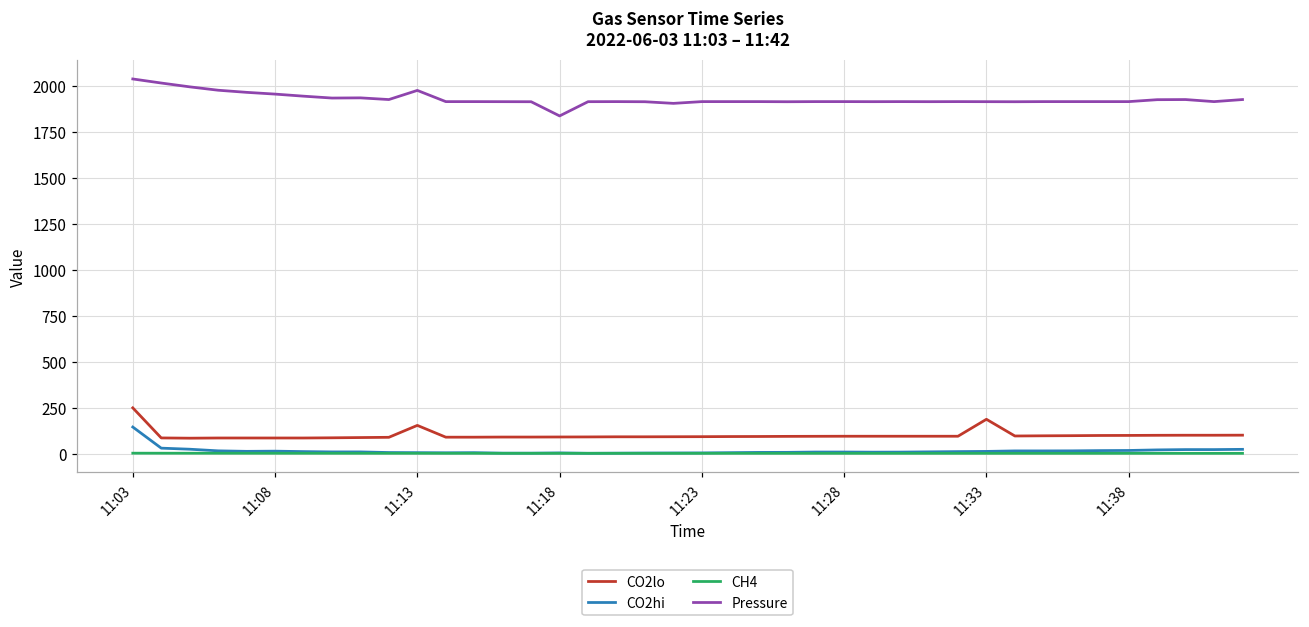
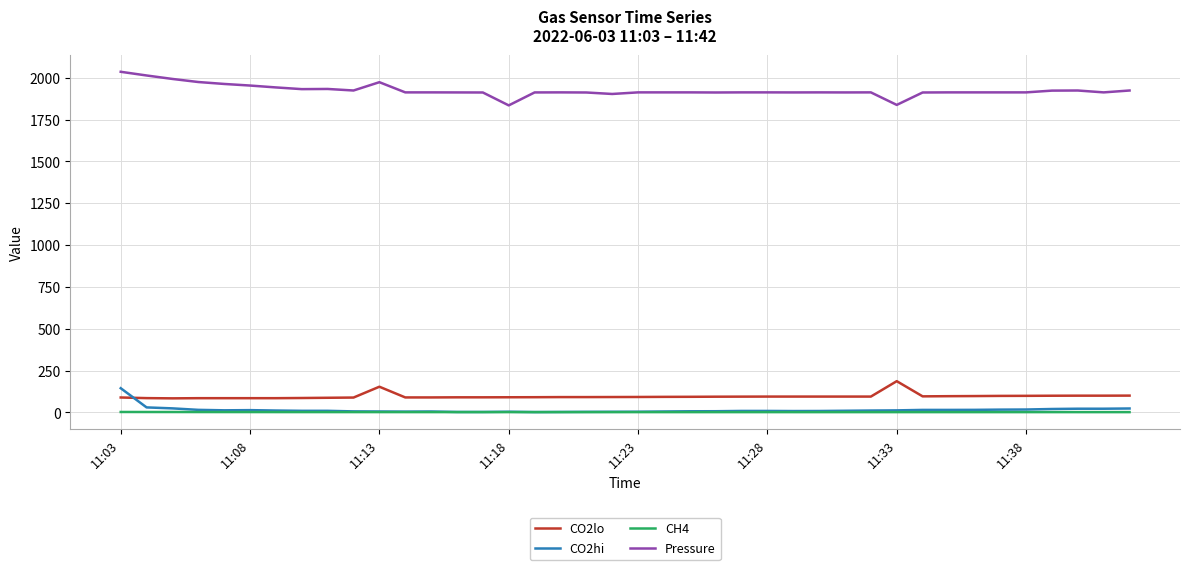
CO2lo, 11:03: 250 -> 90
Pressure, 11:33: 1910 -> 1840
